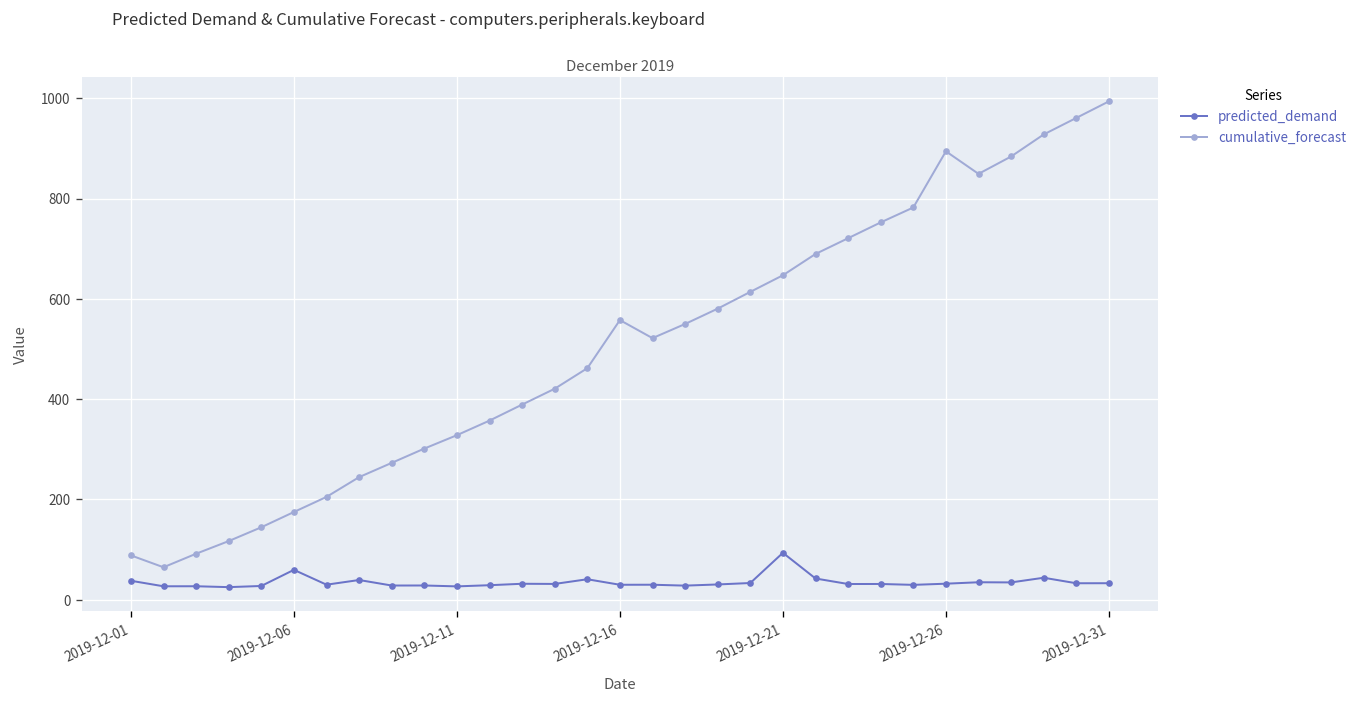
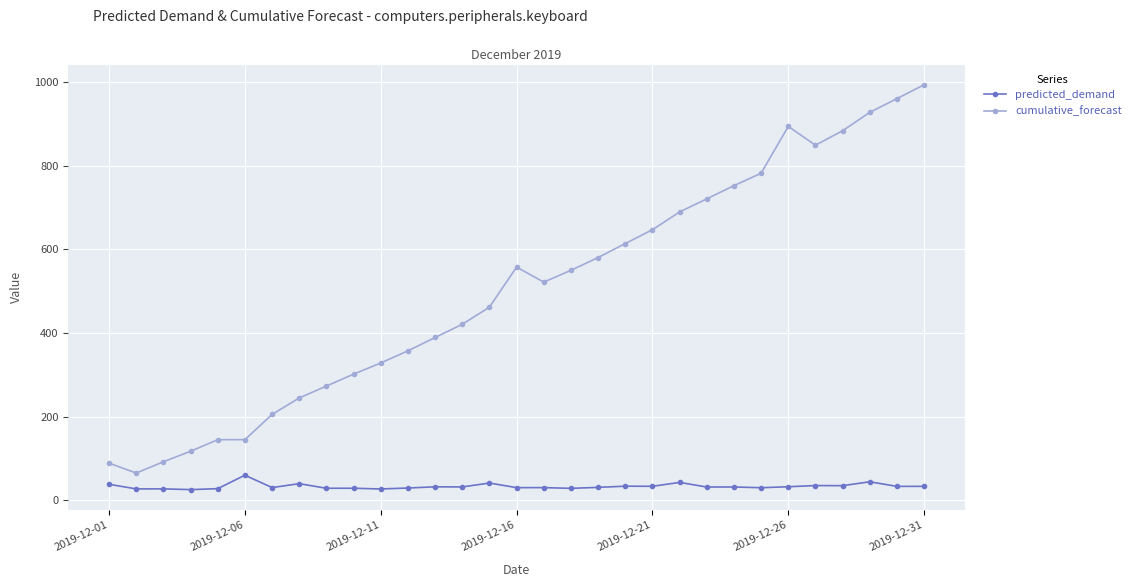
cumulative_forecast, 2019-12-06: 180 -> 140
predicted_demand, 2019-12-21: 90 -> 30
